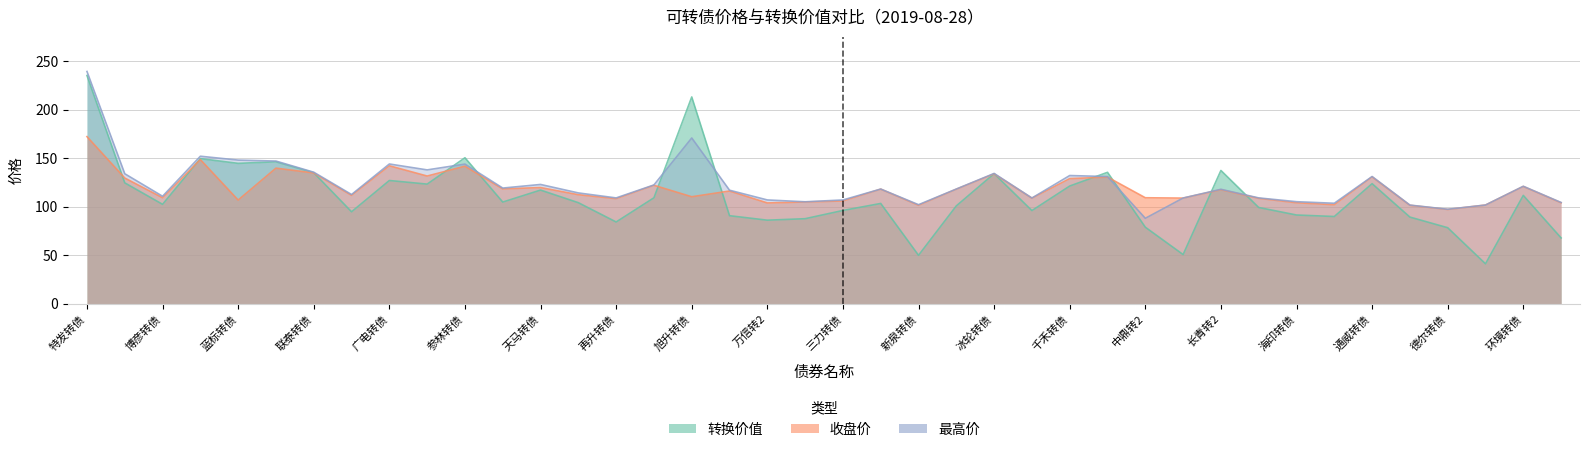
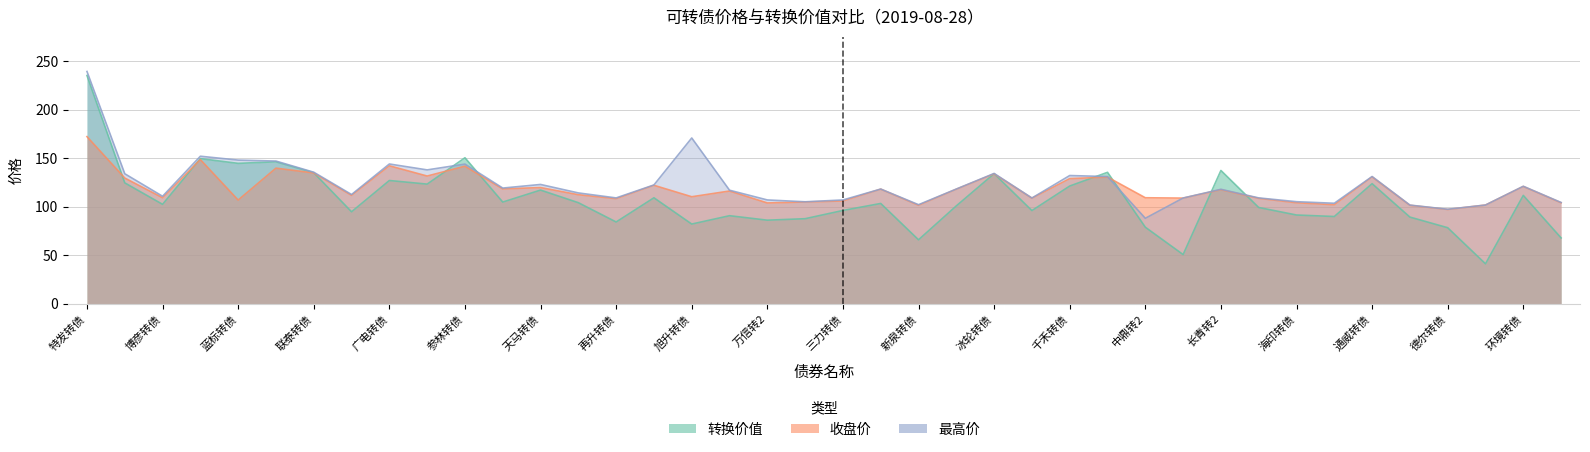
转换价值, 旭升转债: 210 -> 80
转换价值, 新泉转债: 50 -> 70
